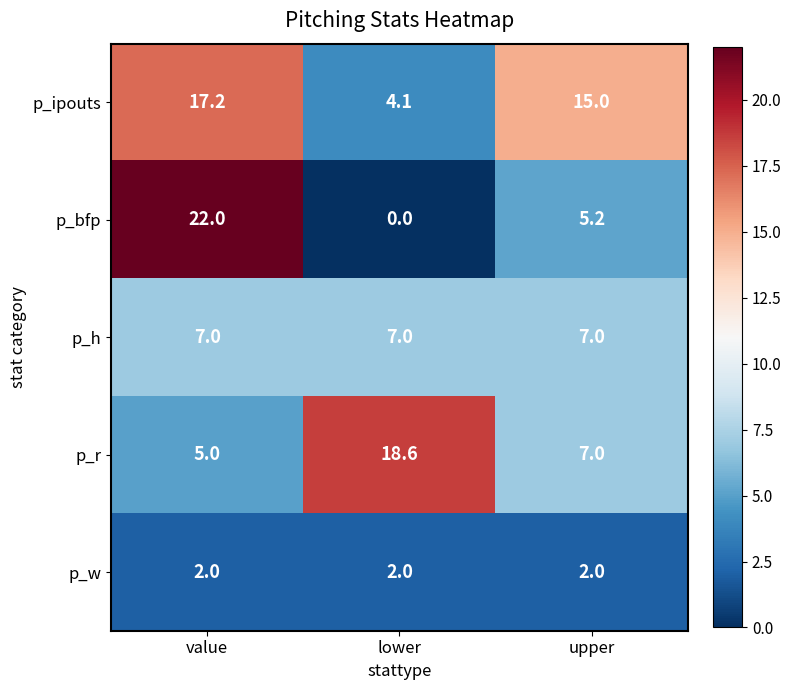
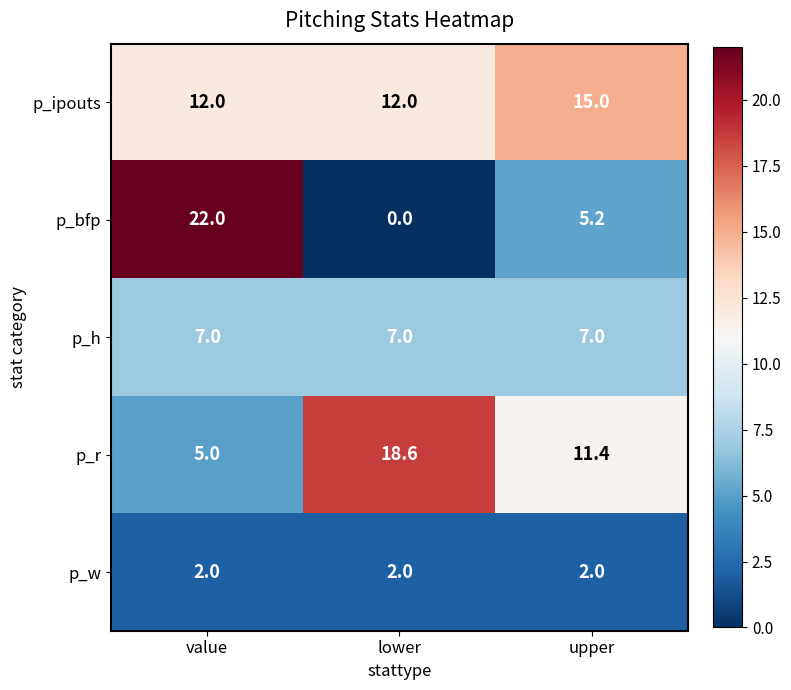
p_ipouts, value: 17.2 -> 12.0
p_ipouts, lower: 4.1 -> 12.0
p_r, upper: 7.0 -> 11.4
